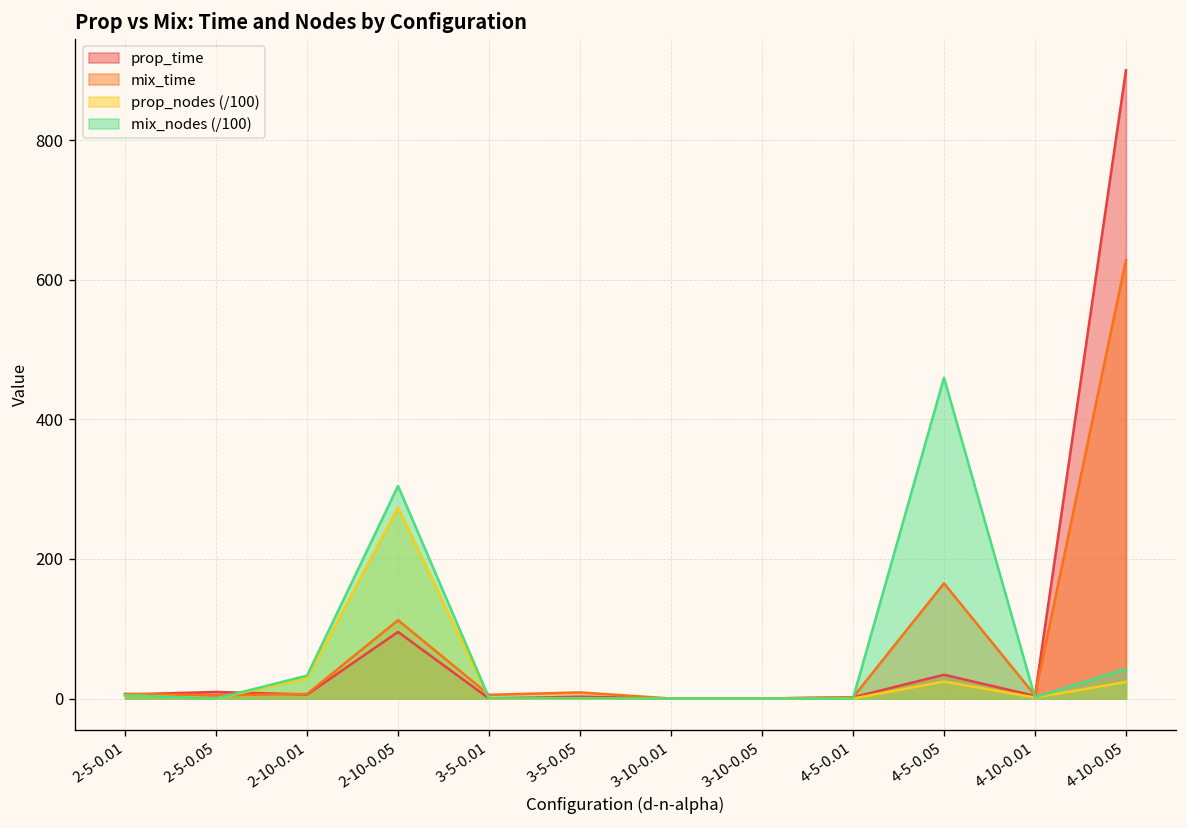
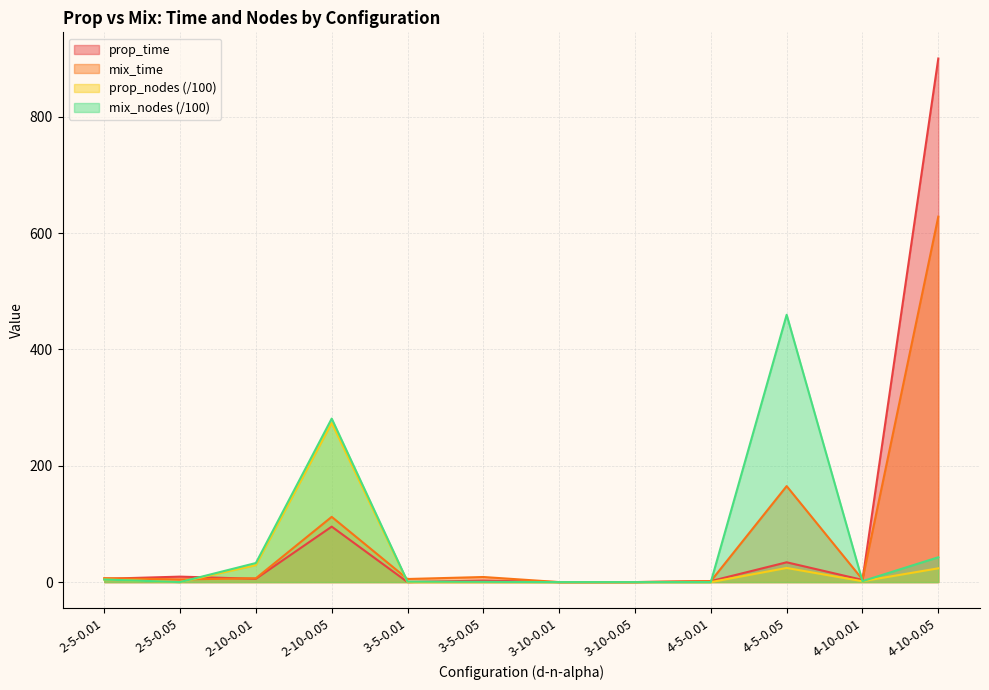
mix_nodes (/100), 2-10-0.05: 300 -> 280
